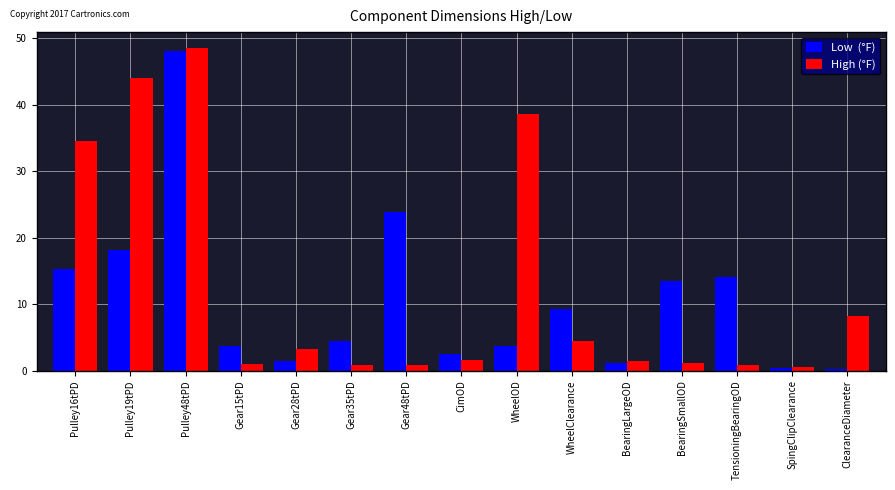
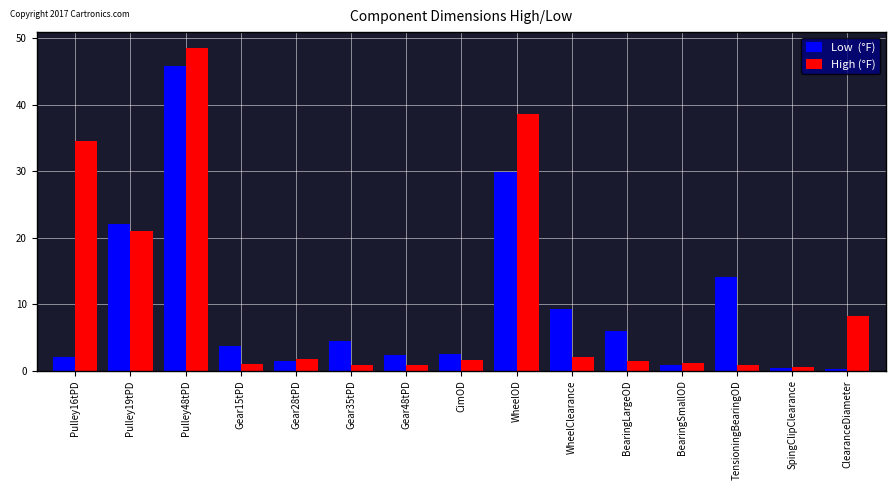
Low (°F), Pulley16tPD: 15 -> 2
Low (°F), Pulley19tPD: 18 -> 22
High (°F), Pulley19tPD: 44 -> 21
Low (°F), Pulley48tPD: 48 -> 46
High (°F), Gear28tPD: 3 -> 2
Low (°F), Gear48tPD: 24 -> 2
Low (°F), WheelOD: 4 -> 30
High (°F), WheelClearance: 5 -> 2
Low (°F), BearingLargeOD: 1 -> 6
Low (°F), BearingSmallOD: 13 -> 1
